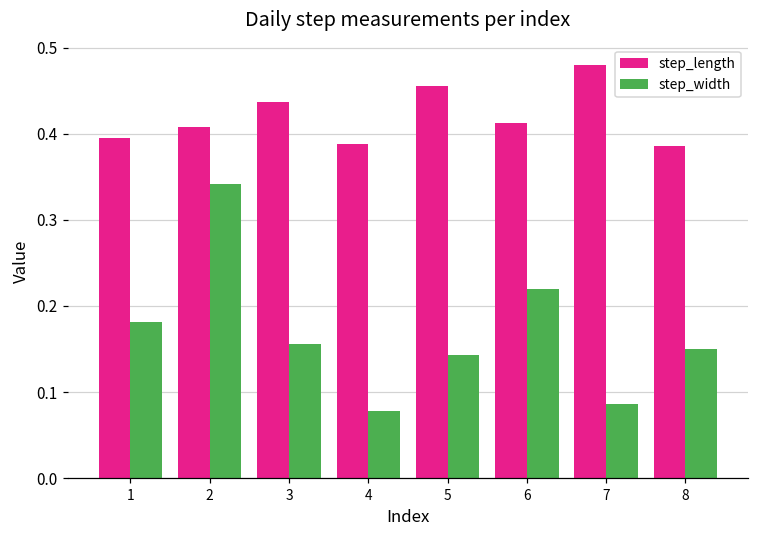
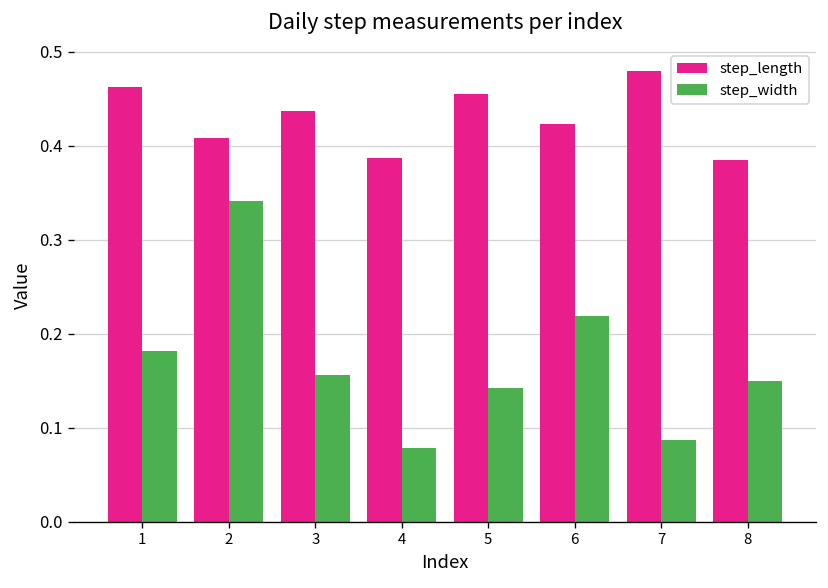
step_length, 1: 0.40 -> 0.46
step_length, 6: 0.41 -> 0.42
